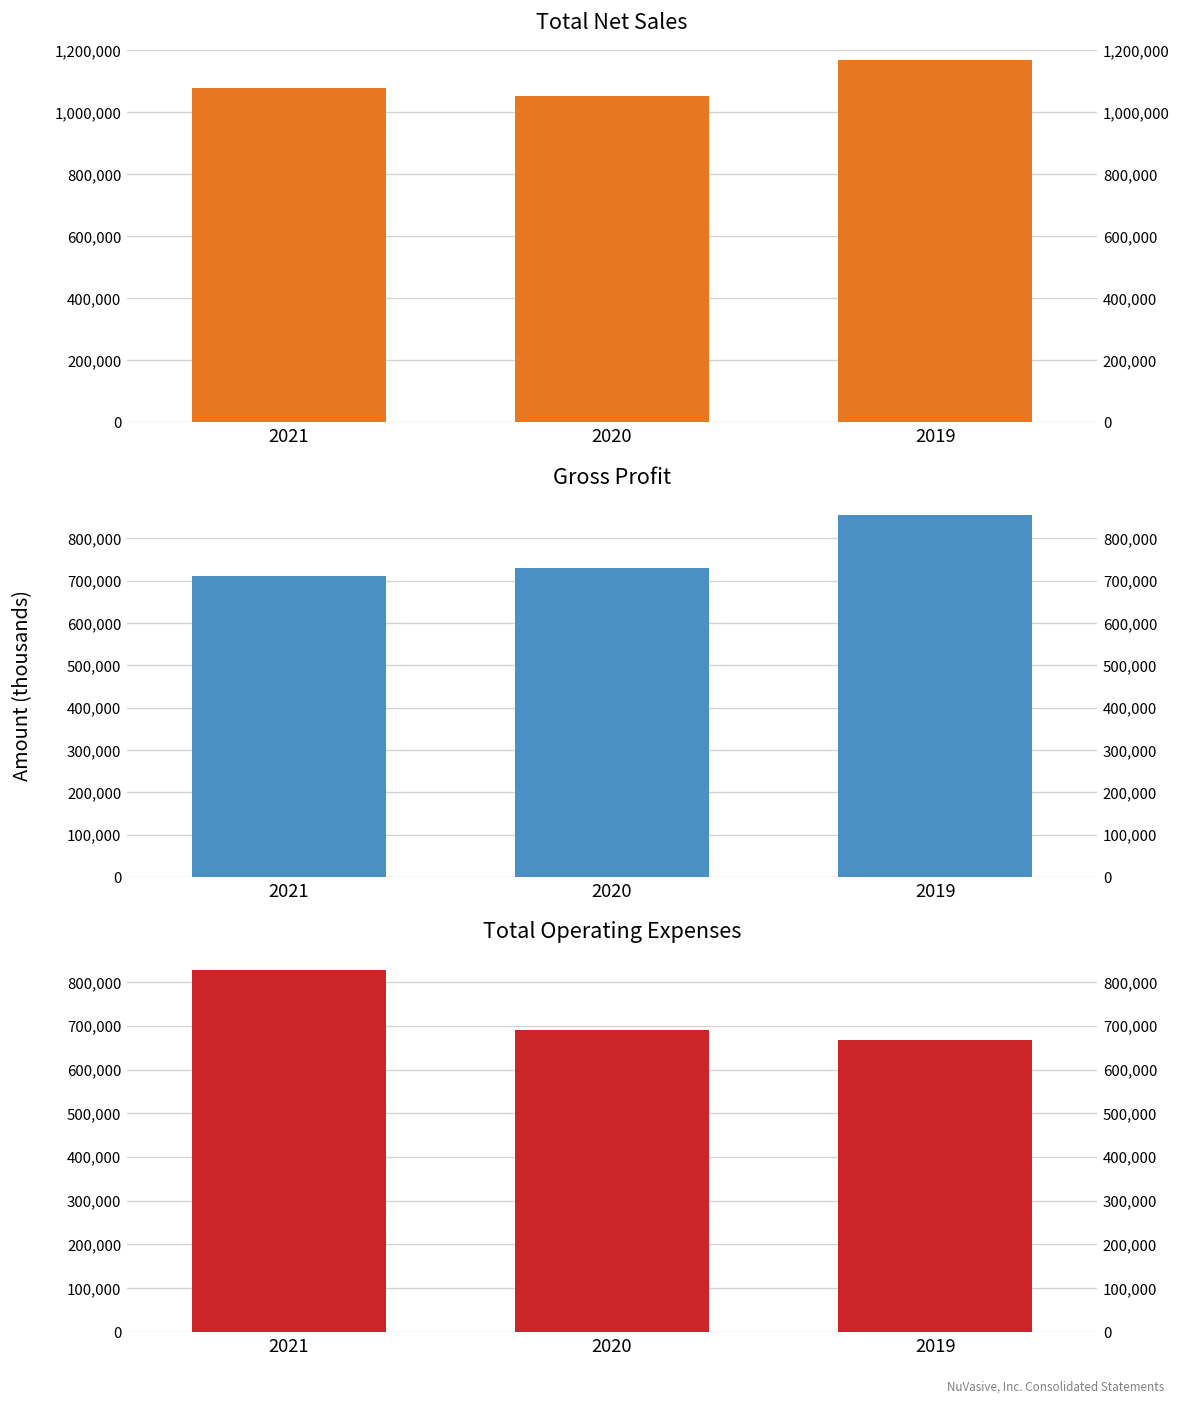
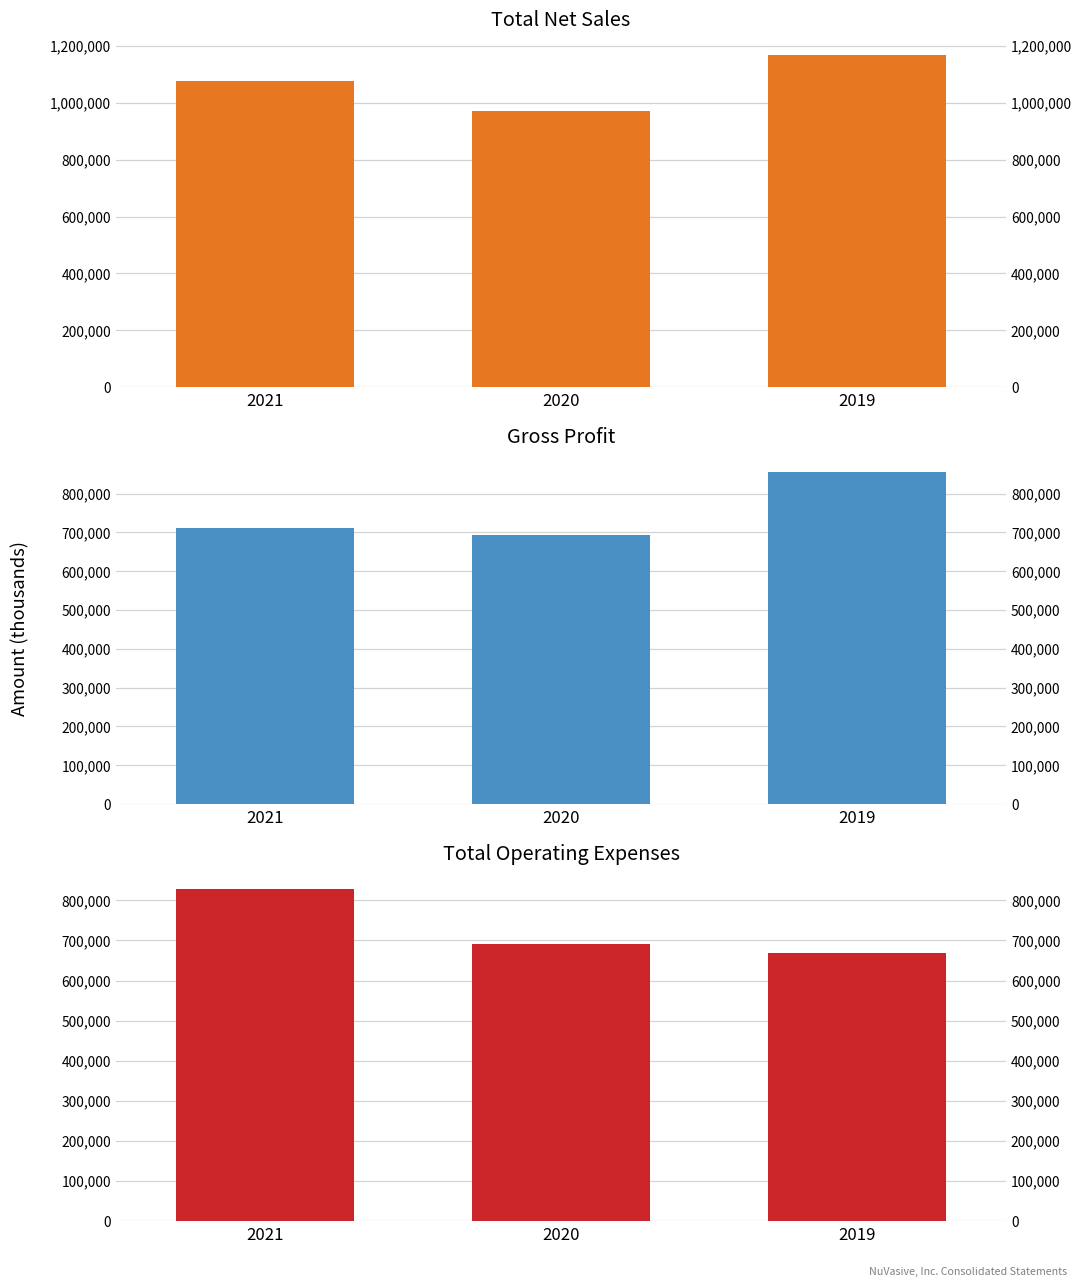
Total Net Sales, 2020: 1,050,000 -> 970,000
Gross Profit, 2020: 730,000 -> 690,000
